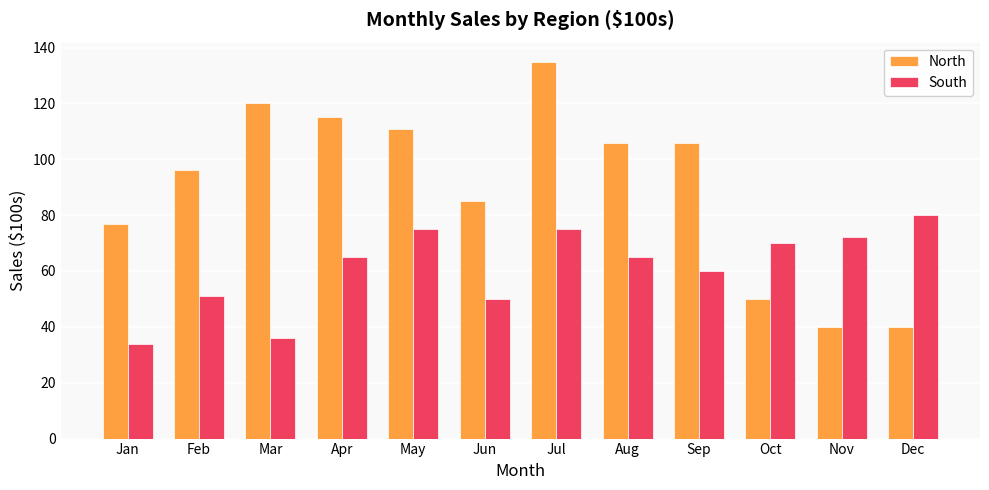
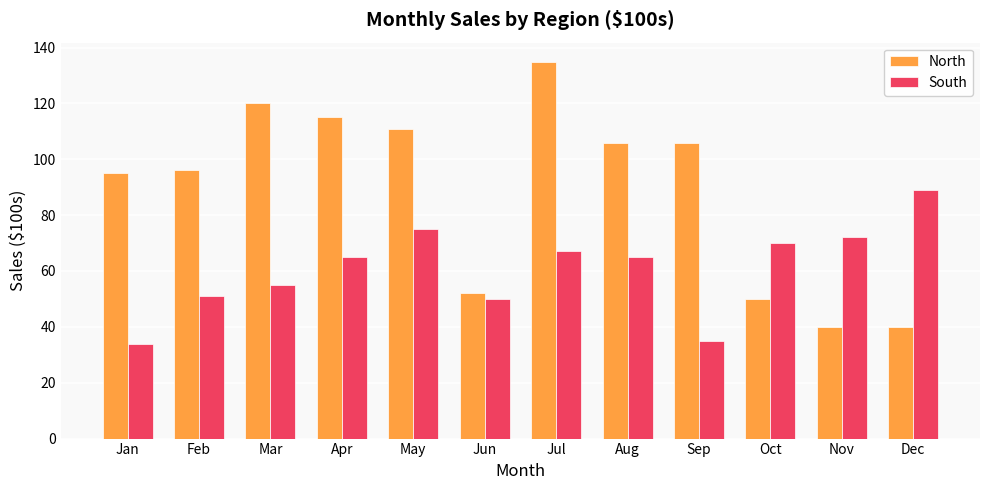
North, Jan: 77 -> 95
South, Mar: 36 -> 55
North, Jun: 85 -> 52
South, Jul: 75 -> 67
South, Sep: 60 -> 35
South, Dec: 80 -> 89
